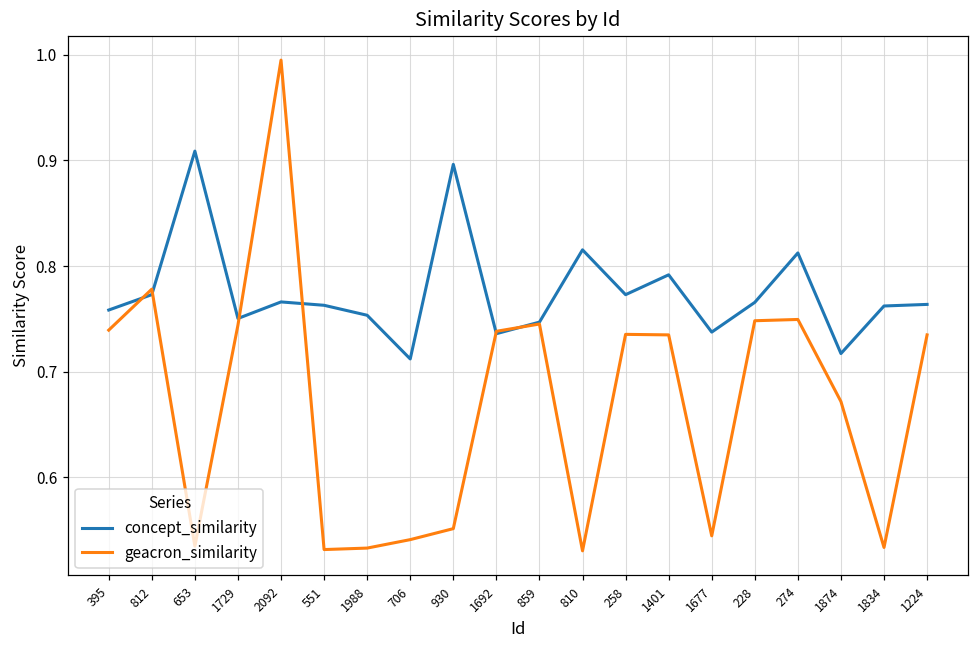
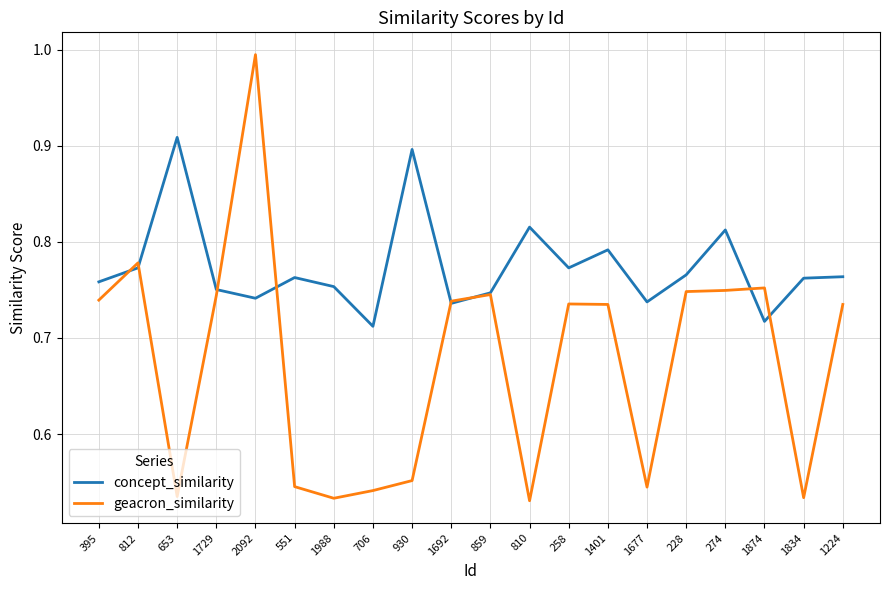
concept_similarity, 2092: 0.77 -> 0.74
geacron_similarity, 551: 0.53 -> 0.55
geacron_similarity, 1874: 0.67 -> 0.75
